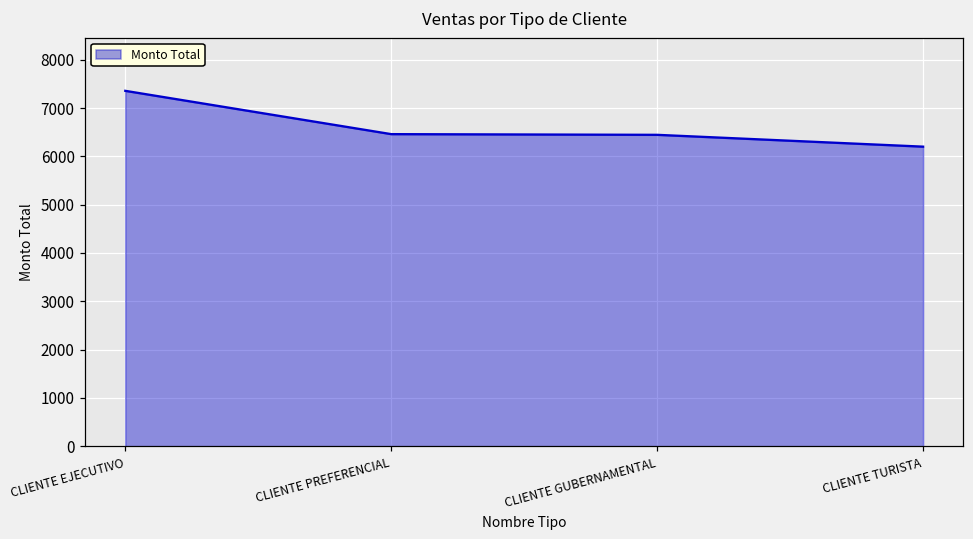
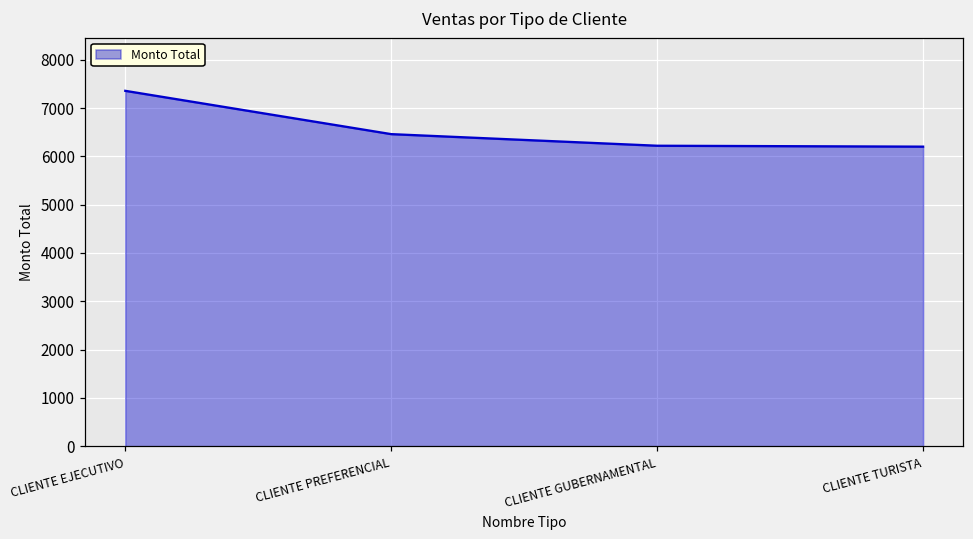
CLIENTE GUBERNAMENTAL: 6400 -> 6200
